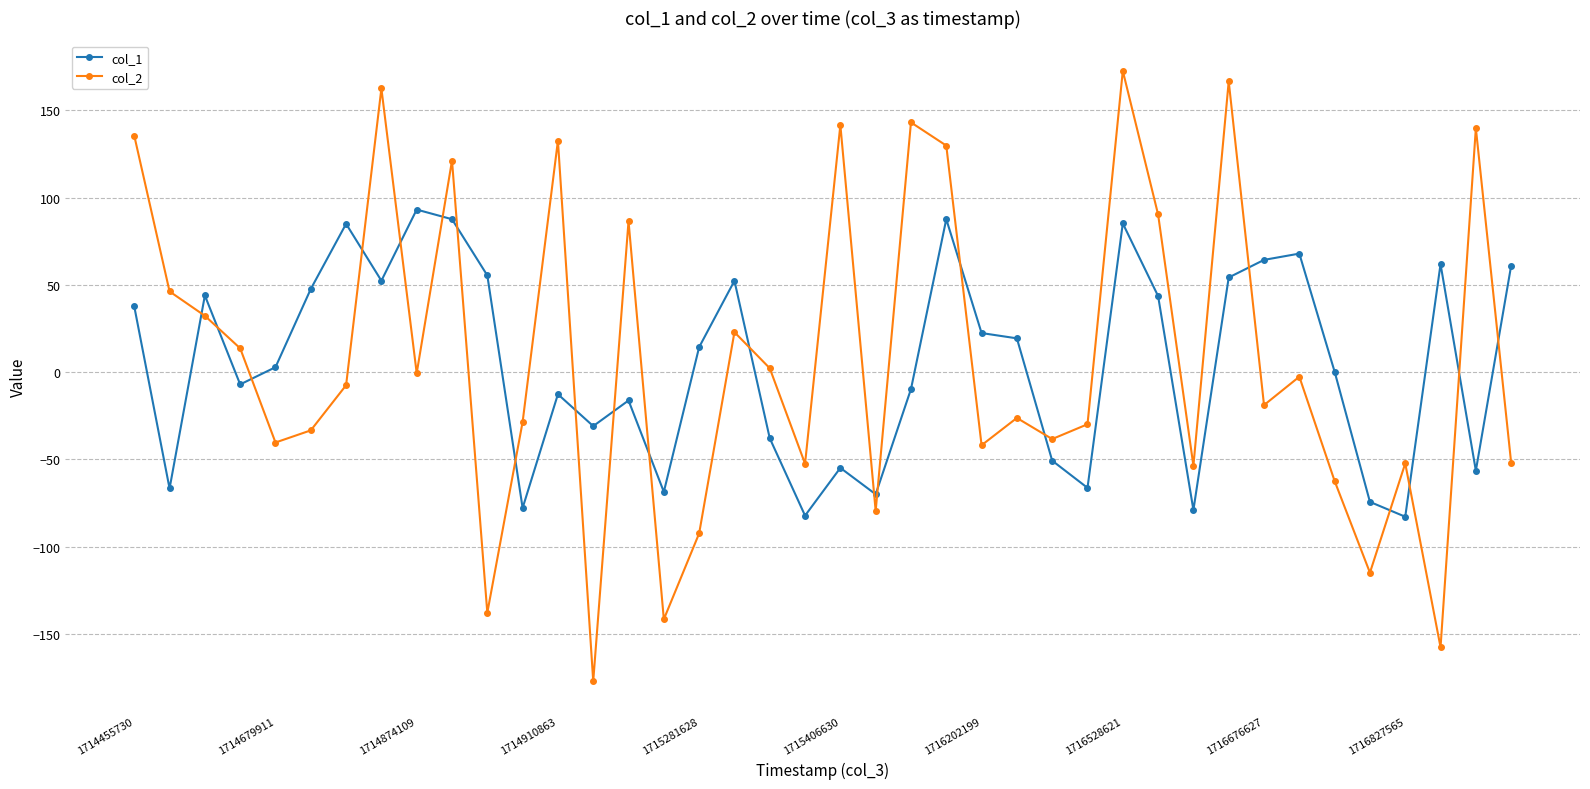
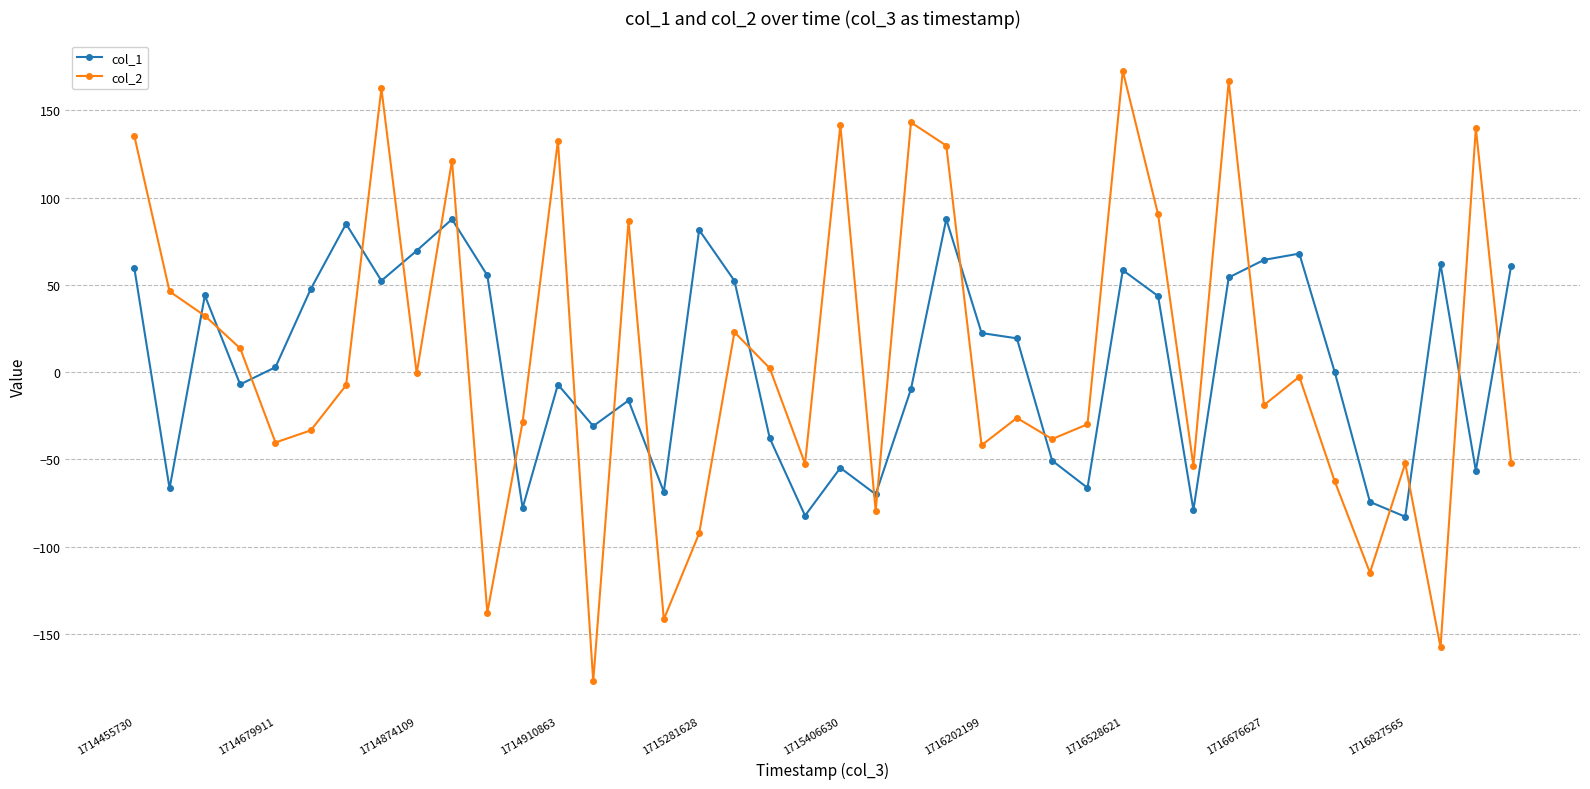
col_1, 1714455730: 38 -> 60
col_1, 1714874109: 93 -> 70
col_1, 1714910863: -13 -> -7
col_1, 1715281628: 14 -> 81
col_1, 1716528621: 85 -> 58
